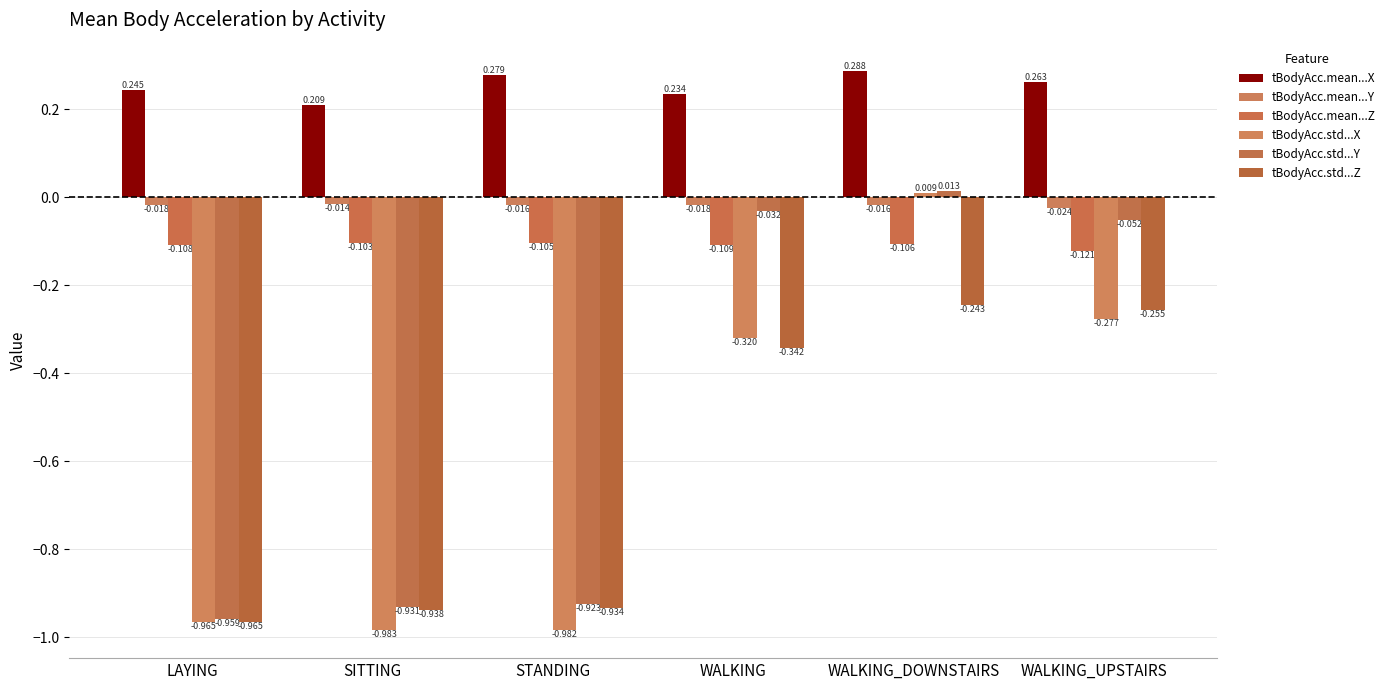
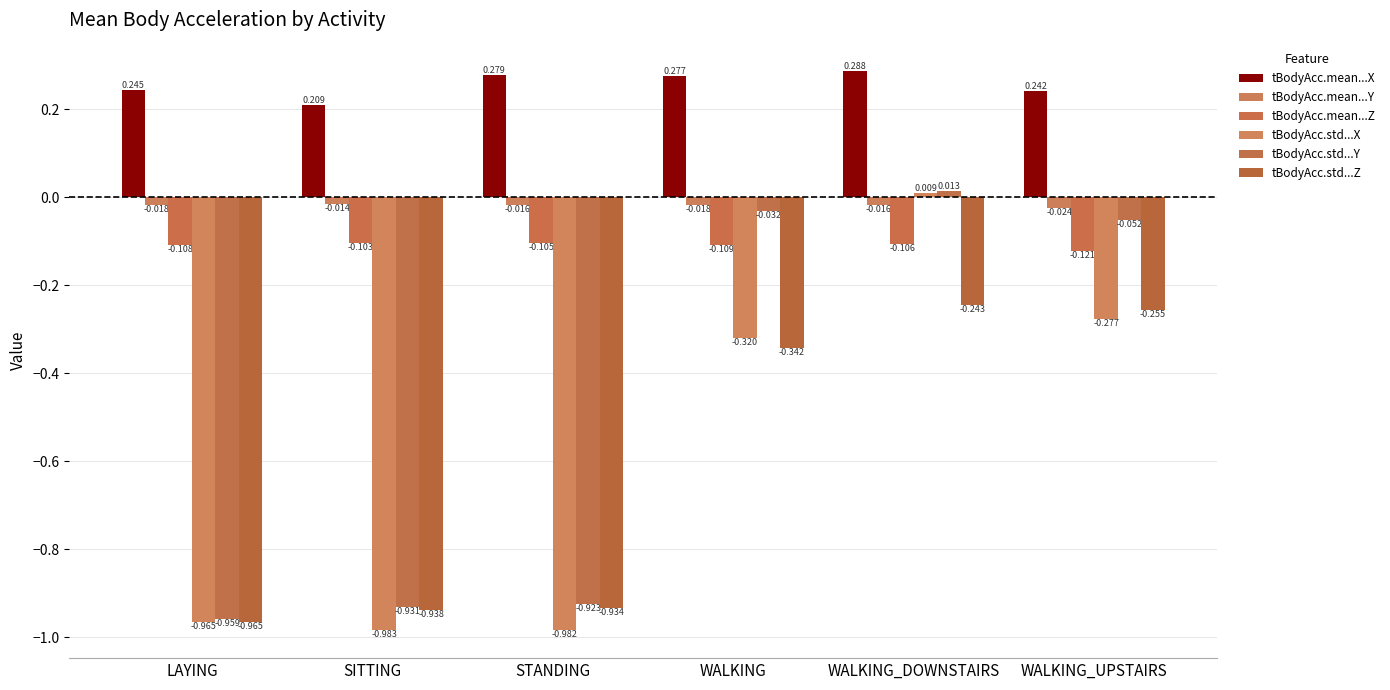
tBodyAcc.mean...X, WALKING: 0.234 -> 0.277
tBodyAcc.mean...X, WALKING_UPSTAIRS: 0.263 -> 0.242
